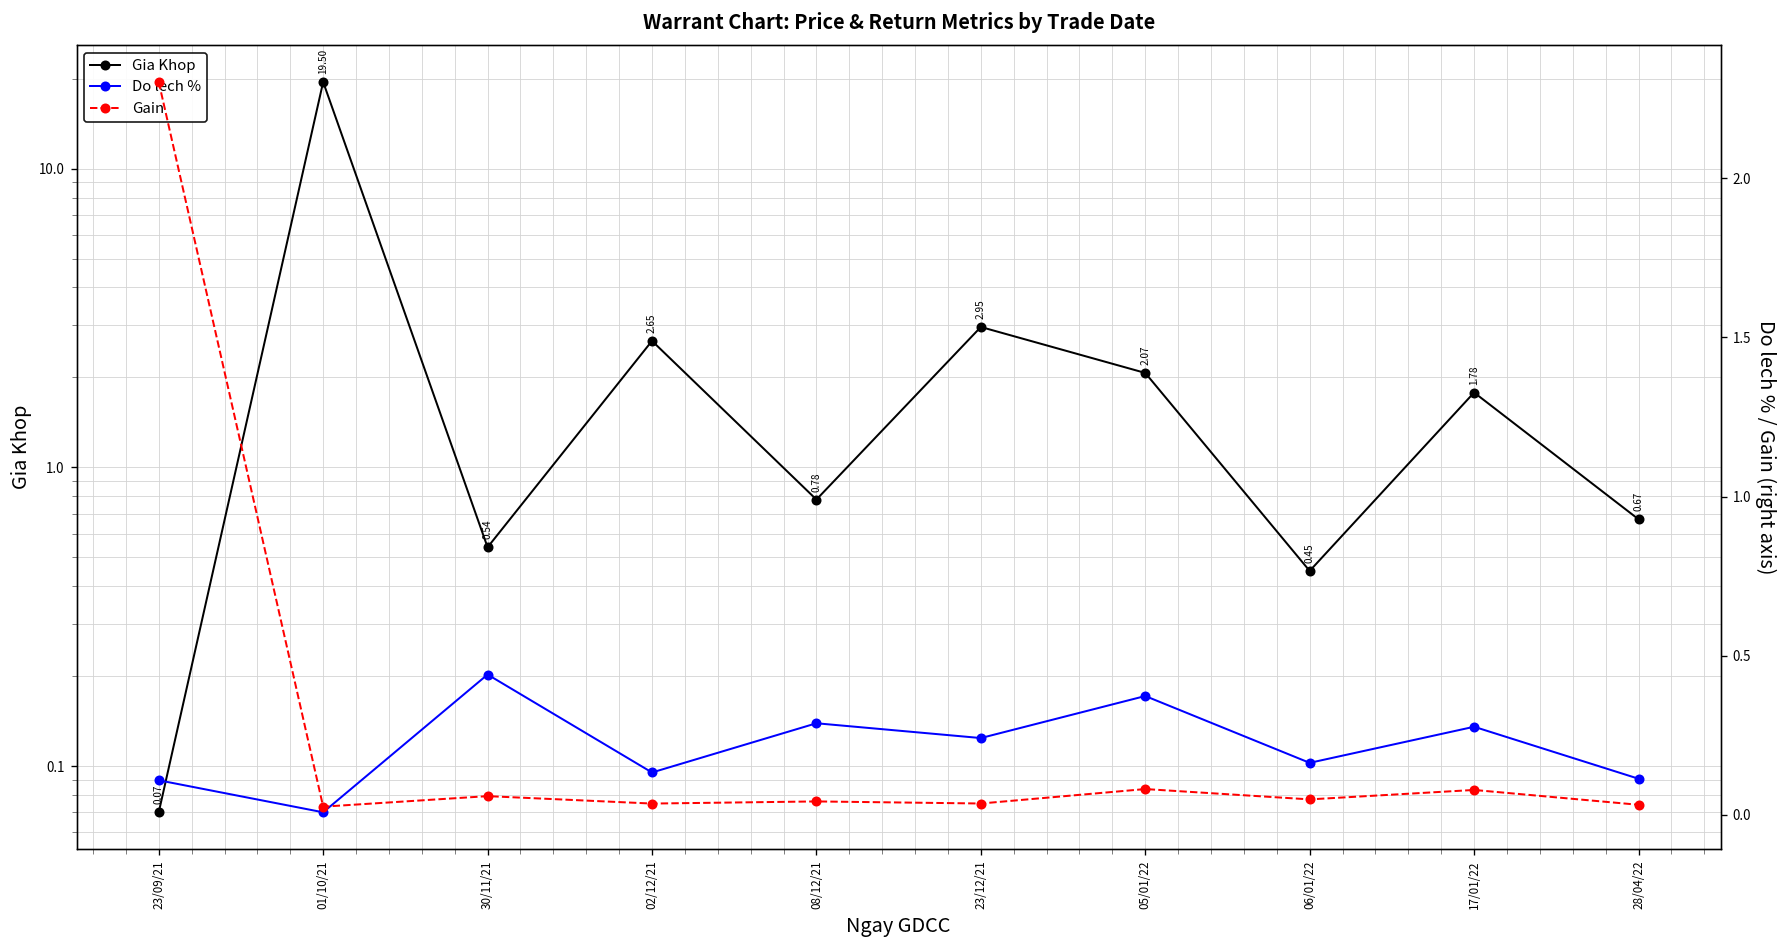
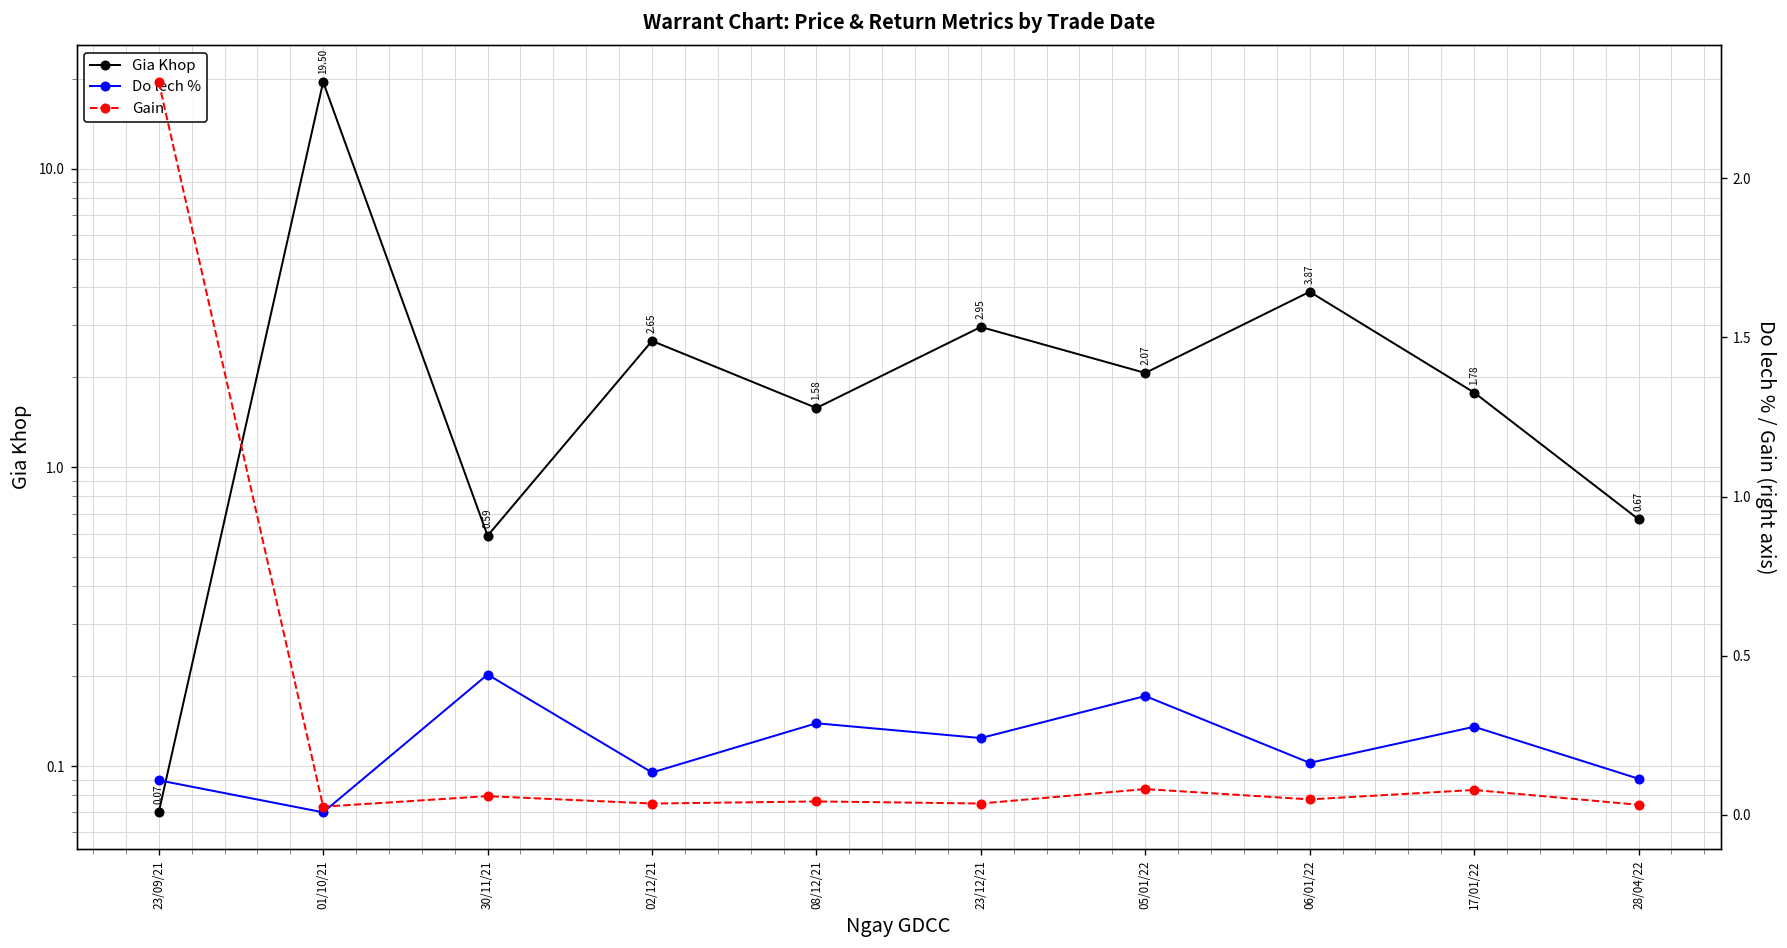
Gia Khop, 30/11/21: 0.54 -> 0.59
Gia Khop, 08/12/21: 0.78 -> 1.58
Gia Khop, 06/01/22: 0.45 -> 3.87
